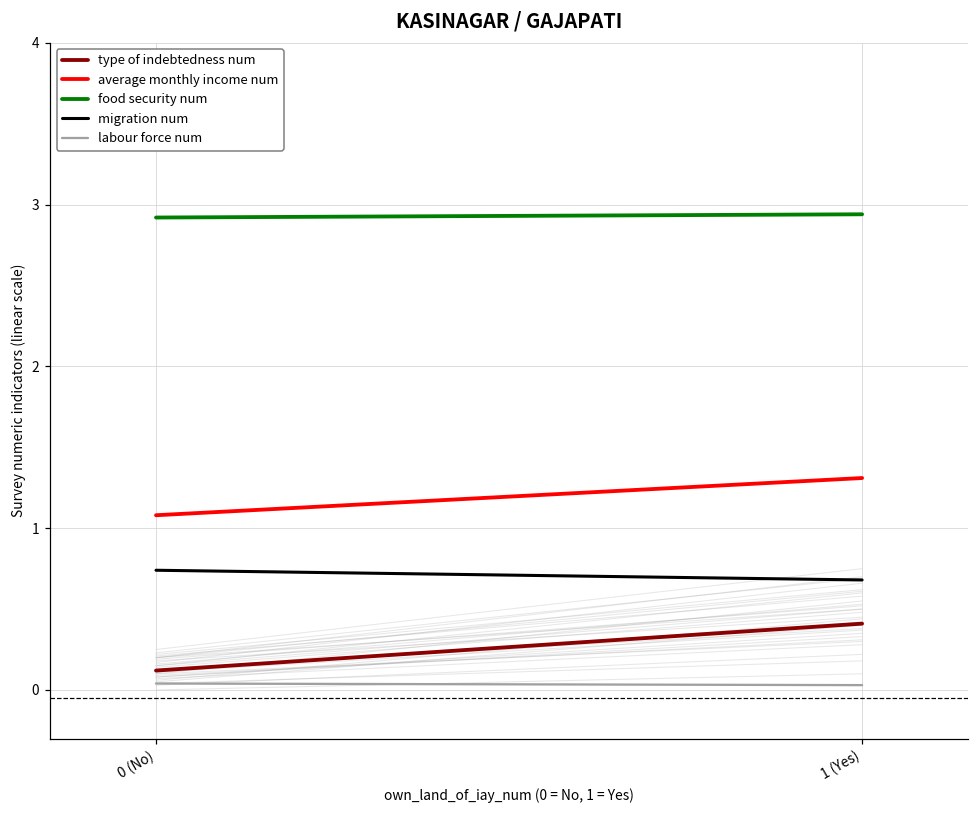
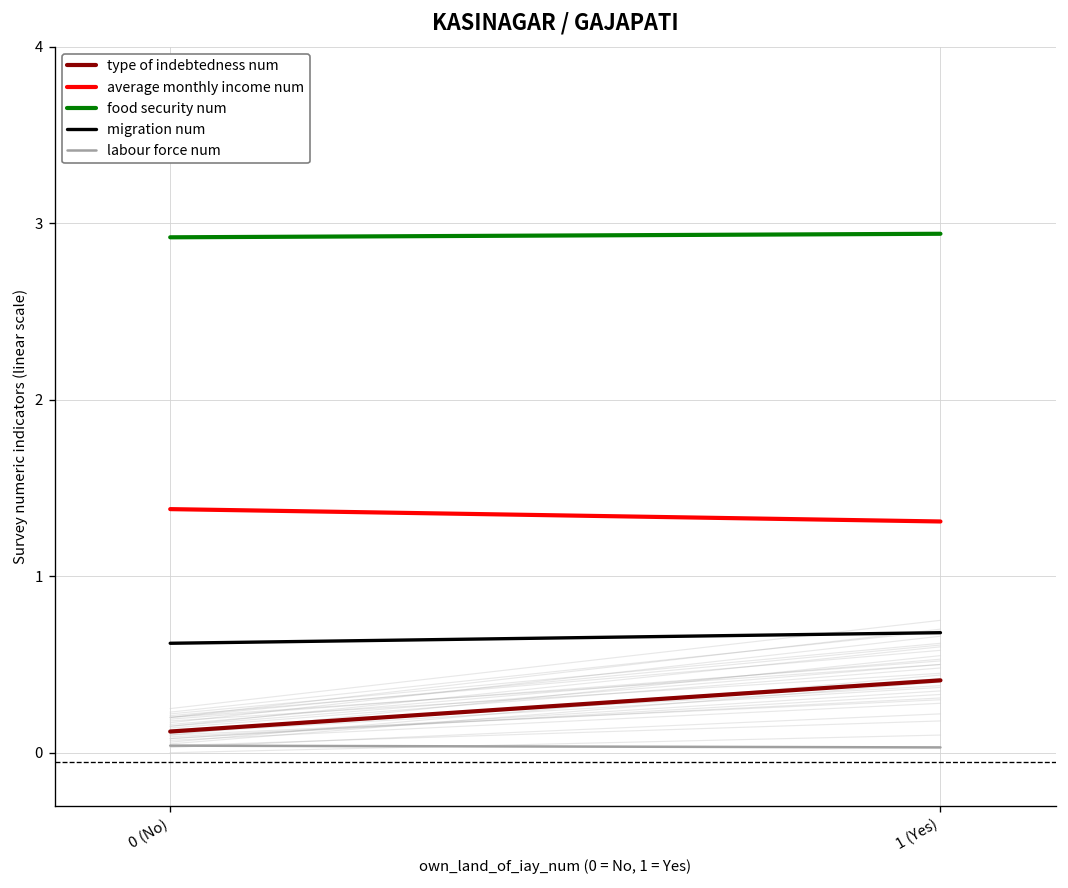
average monthly income num, 0 (No): 1.08 -> 1.38
migration num, 0 (No): 0.74 -> 0.62
